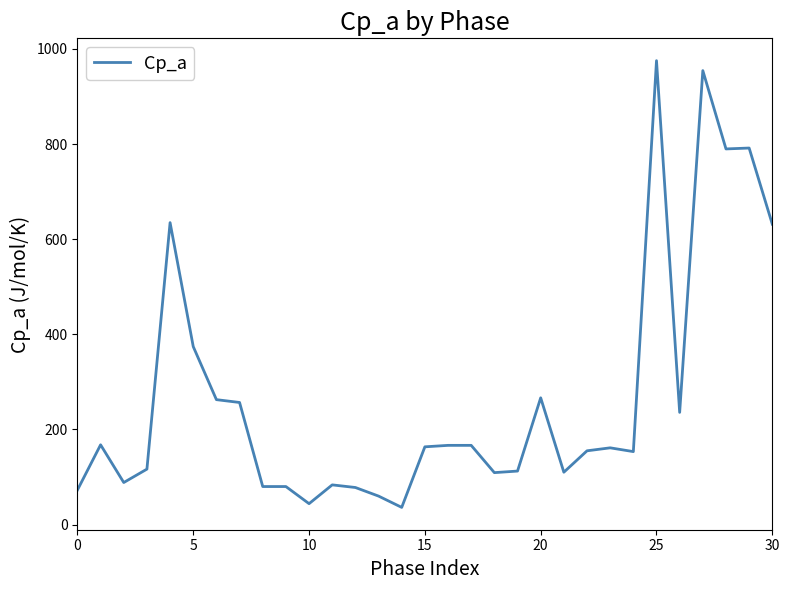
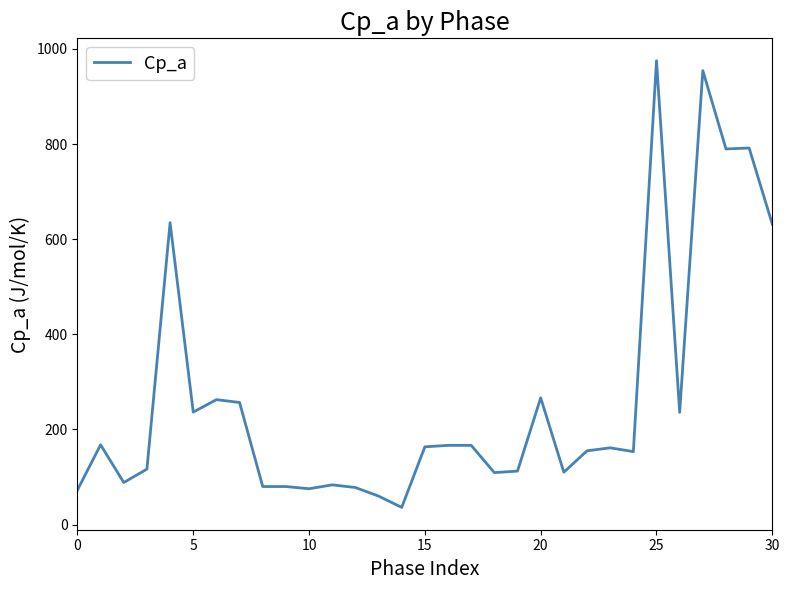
5: 370 -> 240
10: 40 -> 80
